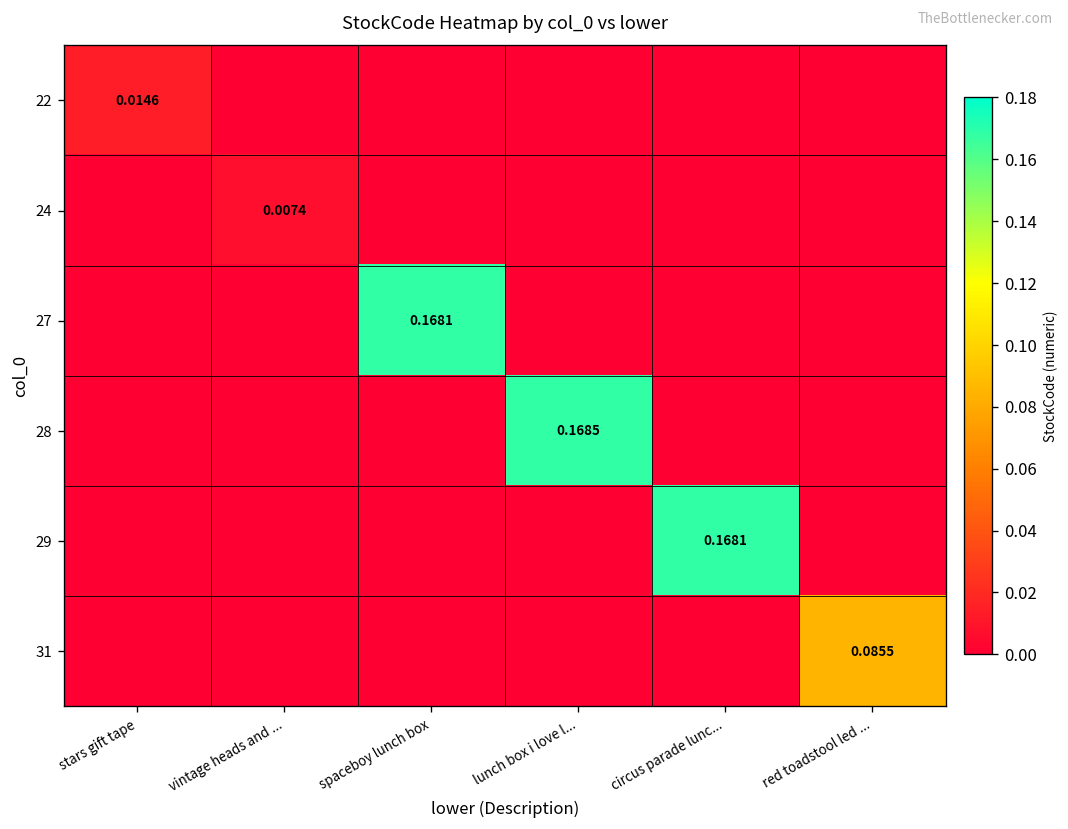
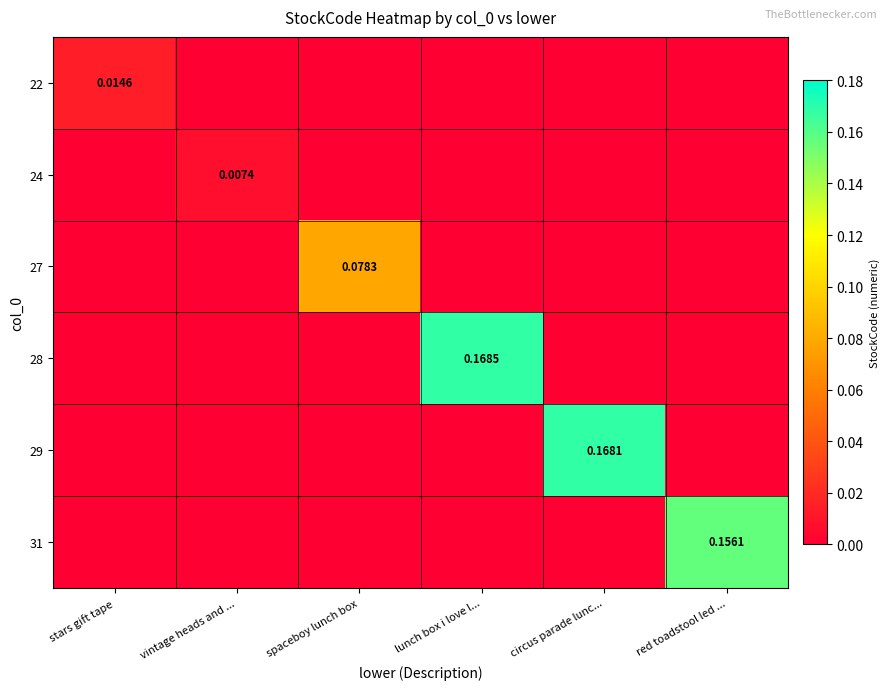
27, spaceboy lunch box: 0.1681 -> 0.0783
31, red toadstool led ...: 0.0855 -> 0.1561
